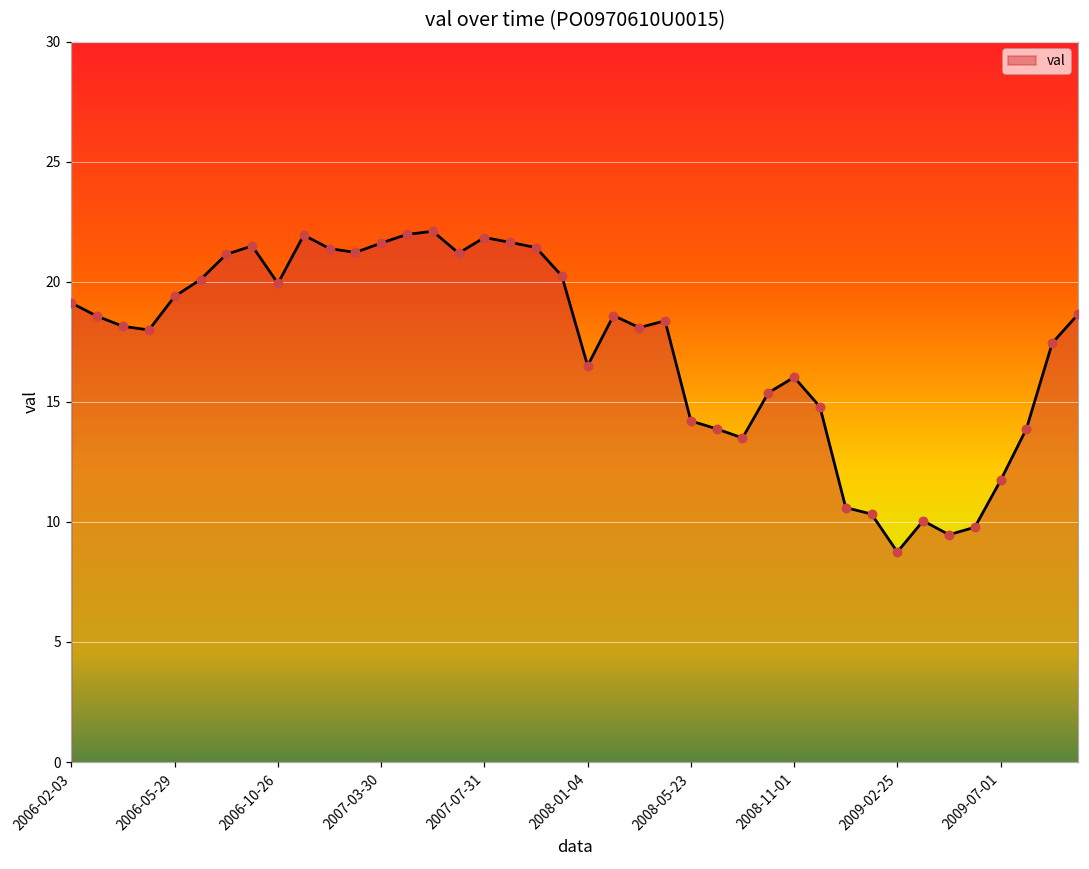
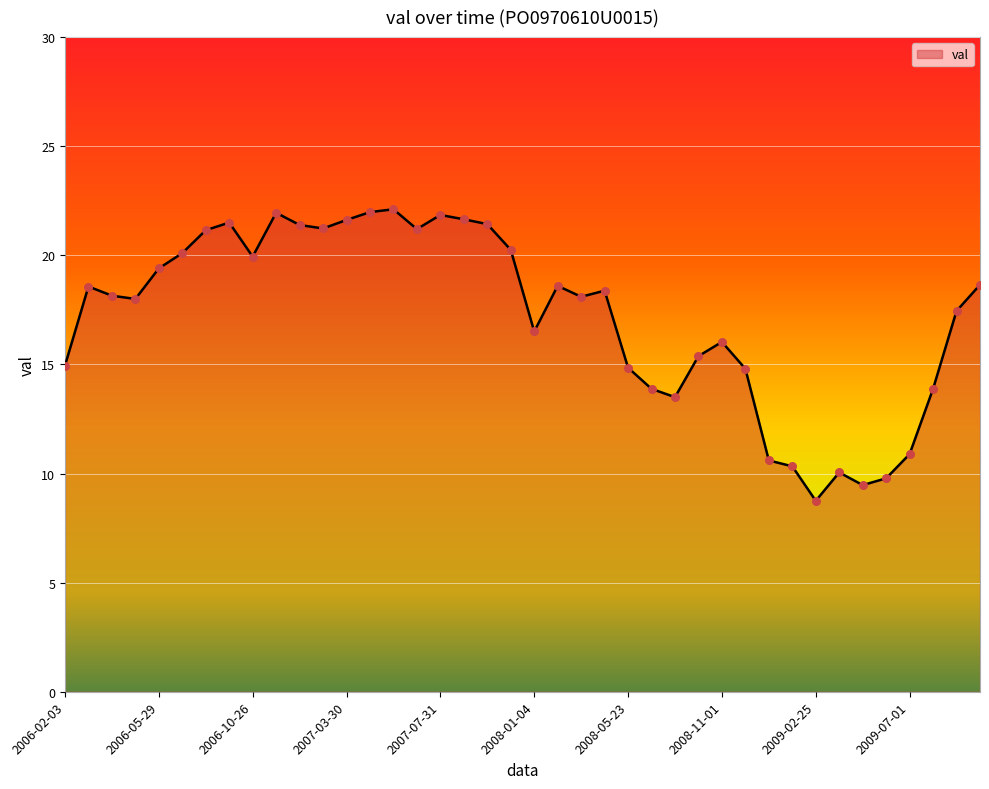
2006-02-03: 19.1 -> 15.0
2008-05-23: 14.2 -> 14.9
2009-07-01: 11.7 -> 10.9
